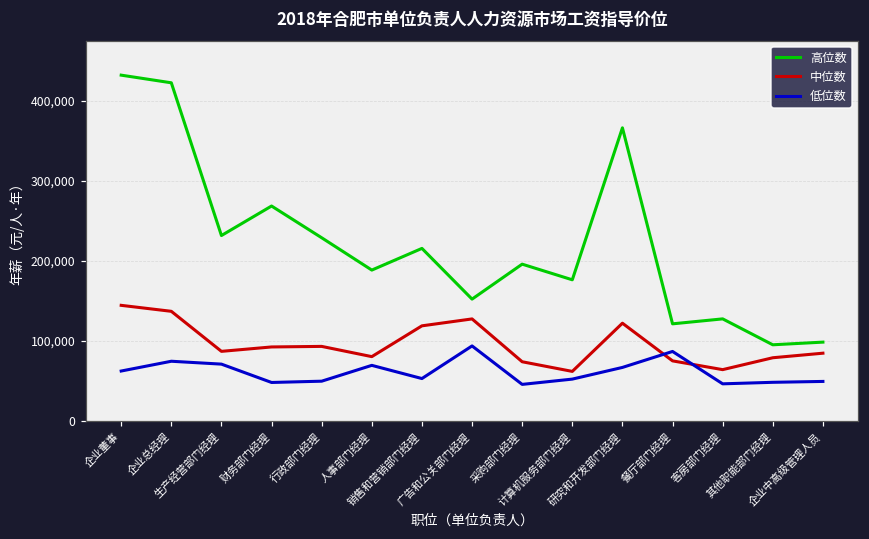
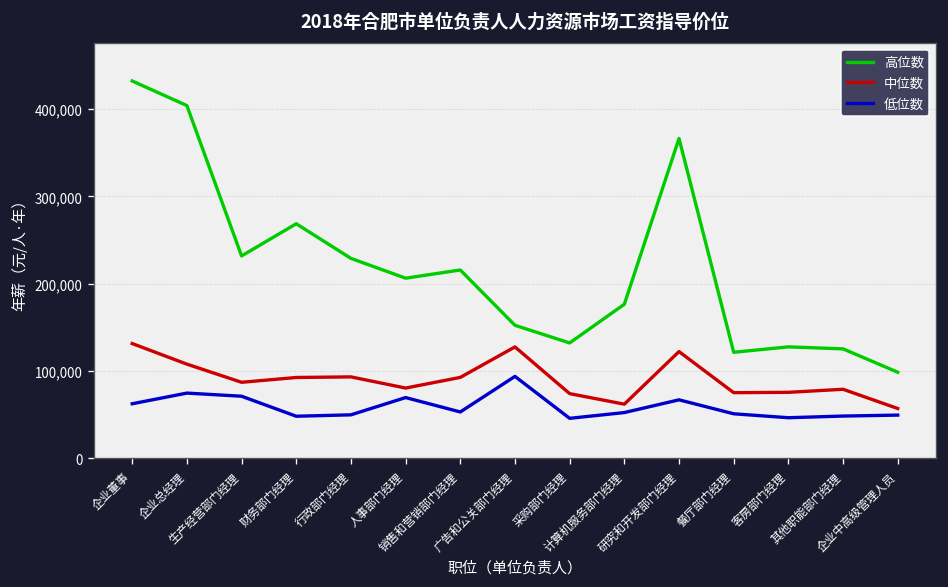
中位数, 企业董事: 140,000 -> 130,000
高位数, 企业总经理: 420,000 -> 400,000
中位数, 企业总经理: 140,000 -> 110,000
高位数, 人事部门经理: 190,000 -> 210,000
中位数, 销售和营销部门经理: 120,000 -> 90,000
高位数, 采购部门经理: 200,000 -> 130,000
低位数, 餐厅部门经理: 90,000 -> 50,000
中位数, 客房部门经理: 60,000 -> 80,000
高位数, 其他职能部门经理: 100,000 -> 130,000
中位数, 企业中高级管理人员: 80,000 -> 60,000
